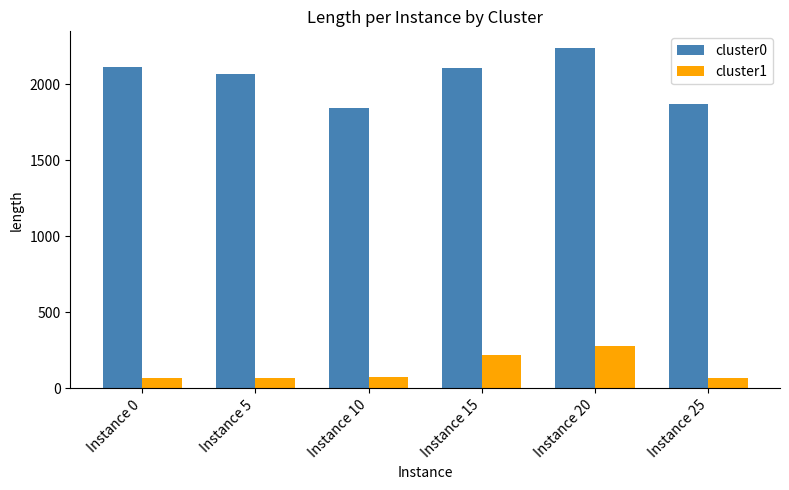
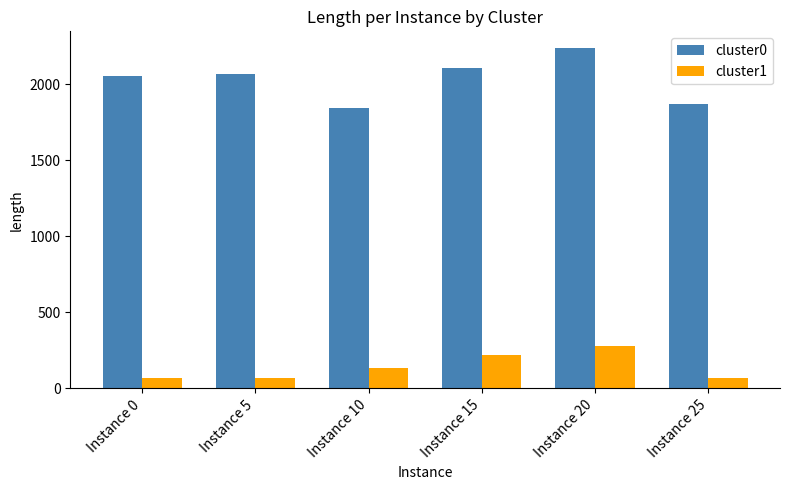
cluster0, Instance 0: 2110 -> 2060
cluster1, Instance 10: 70 -> 130
